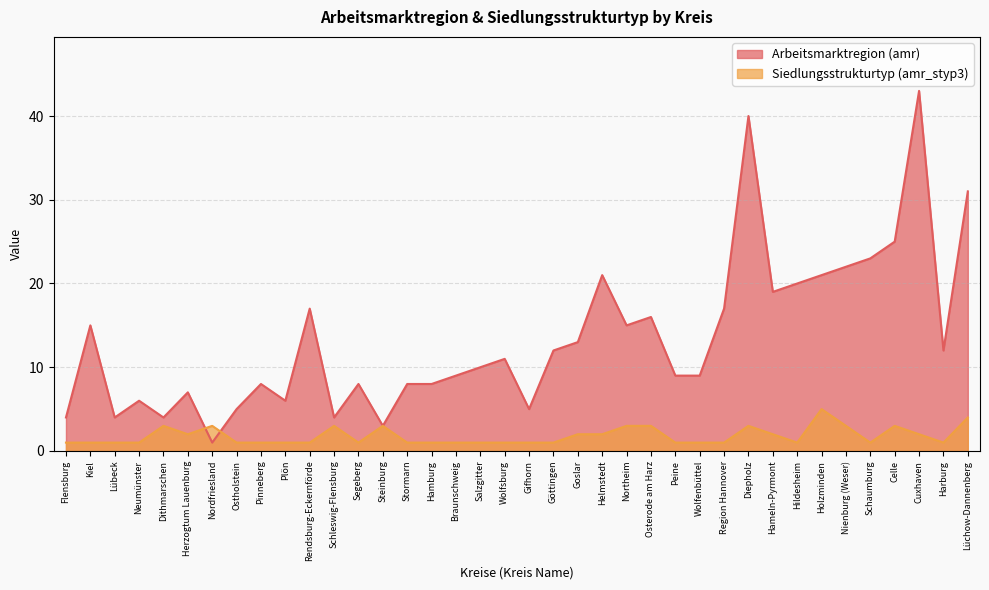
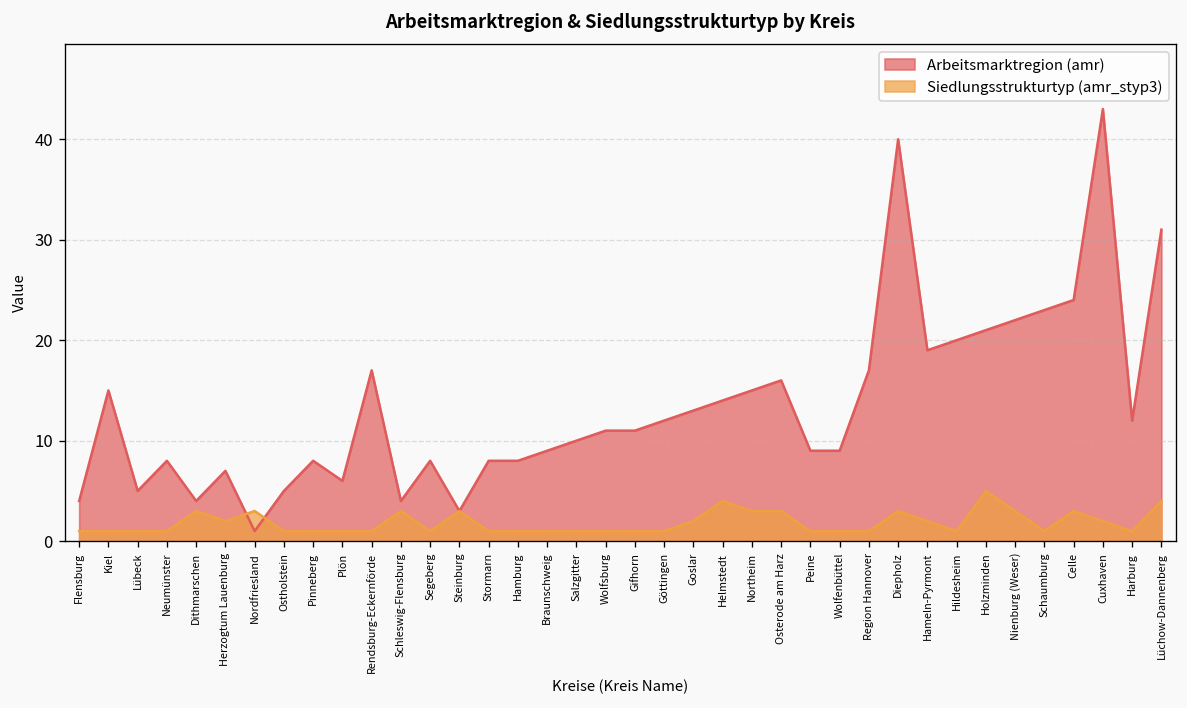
Arbeitsmarktregion (amr), Lübeck: 4 -> 5
Arbeitsmarktregion (amr), Neumünster: 6 -> 8
Arbeitsmarktregion (amr), Gifhorn: 5 -> 11
Arbeitsmarktregion (amr), Helmstedt: 21 -> 14
Siedlungsstrukturtyp (amr_styp3), Helmstedt: 2 -> 4
Arbeitsmarktregion (amr), Celle: 25 -> 24
